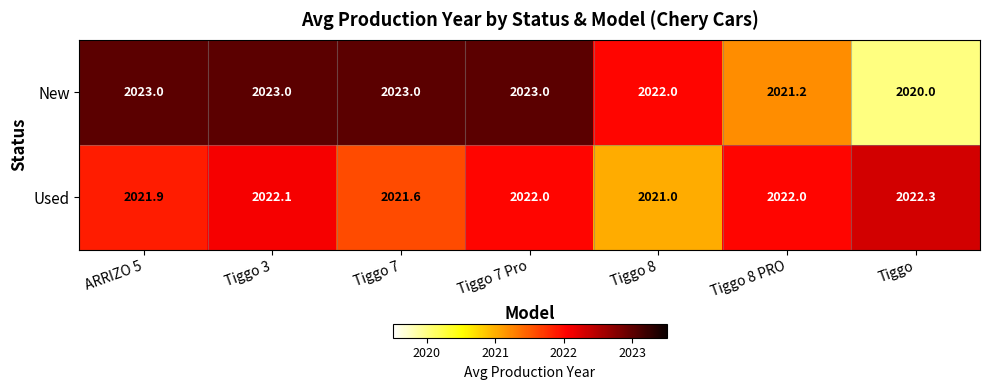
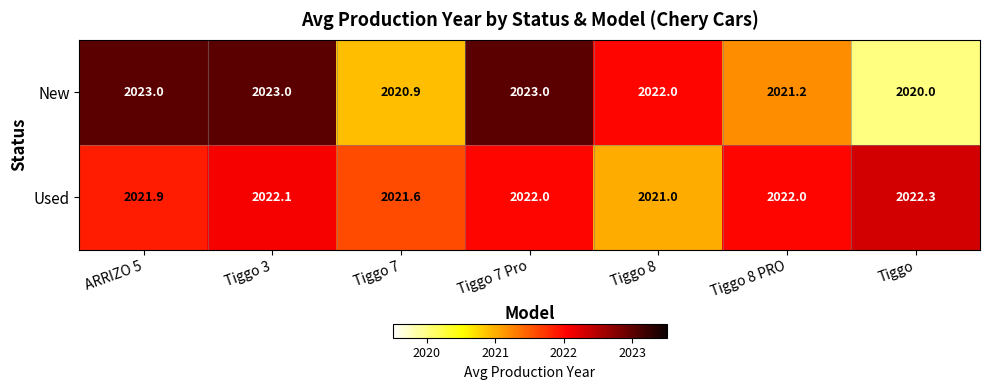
New, Tiggo 7: 2023.0 -> 2020.9
